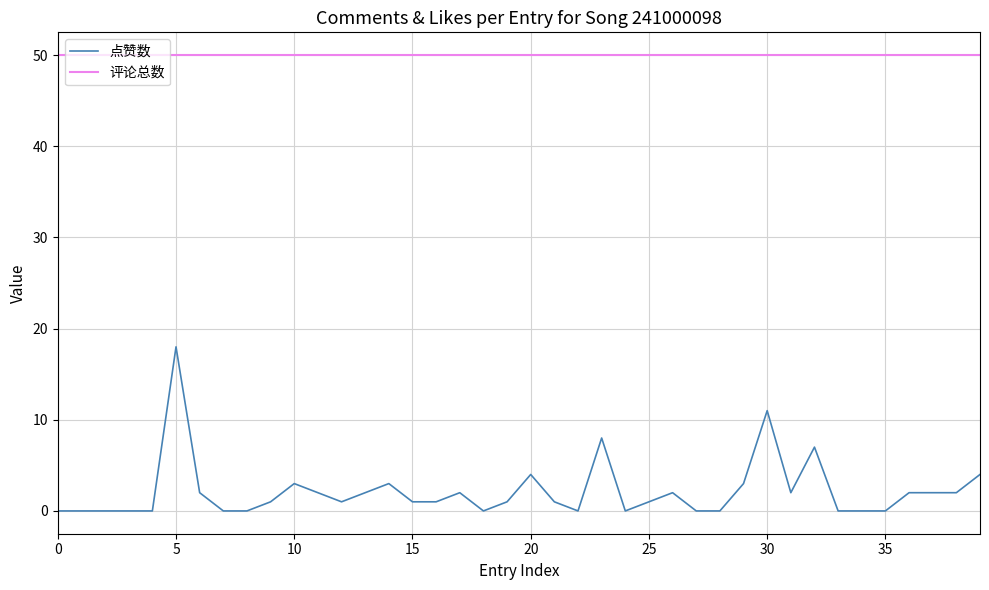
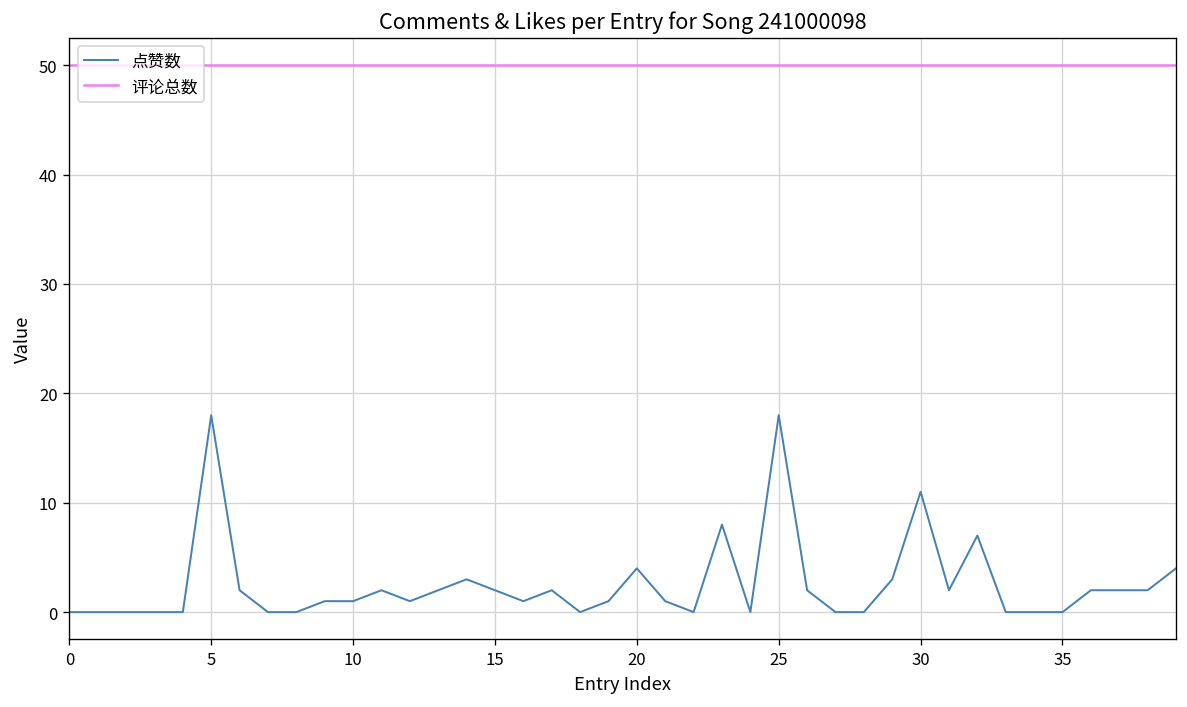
点赞数, 10: 3 -> 1
点赞数, 15: 1 -> 2
点赞数, 25: 1 -> 18
